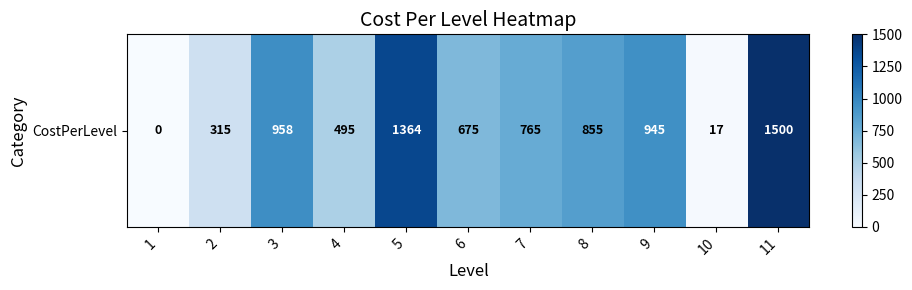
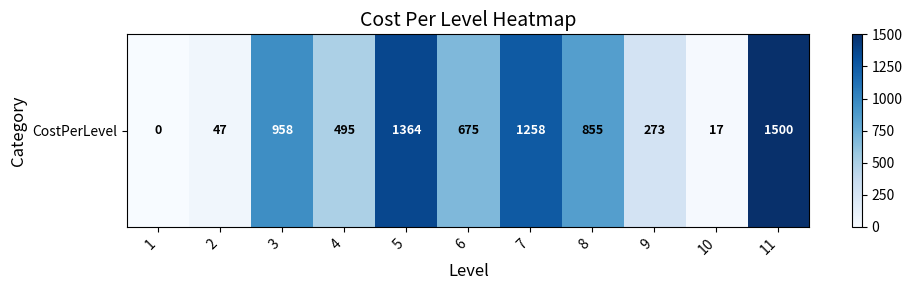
CostPerLevel, 2: 315 -> 47
CostPerLevel, 7: 765 -> 1258
CostPerLevel, 9: 945 -> 273
